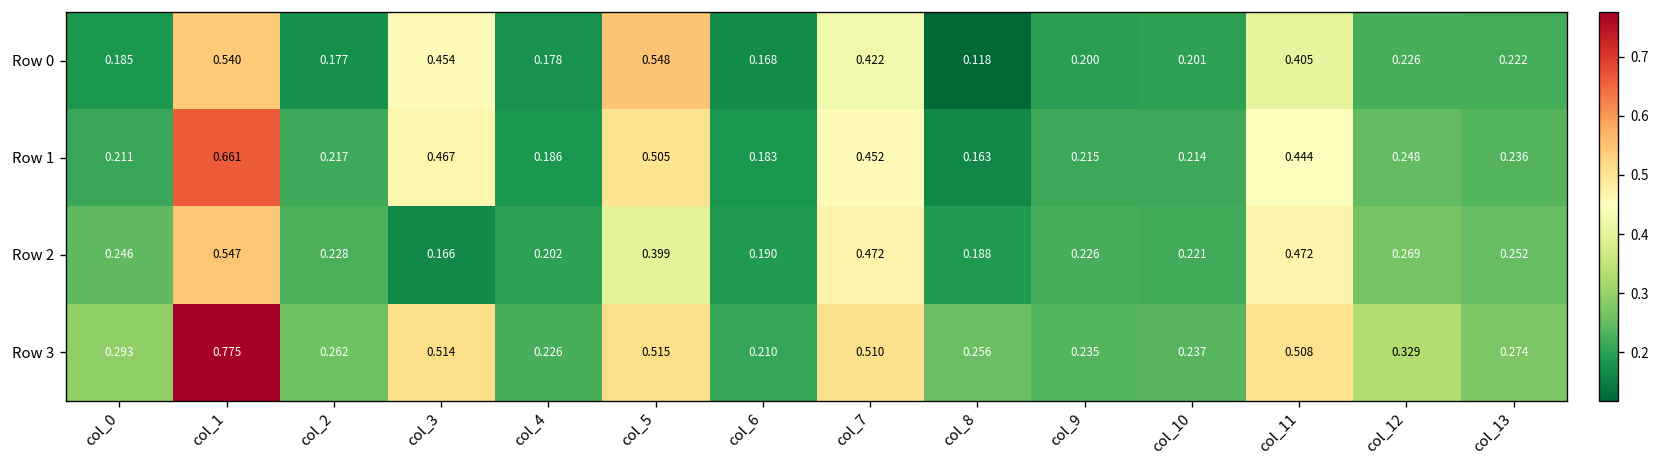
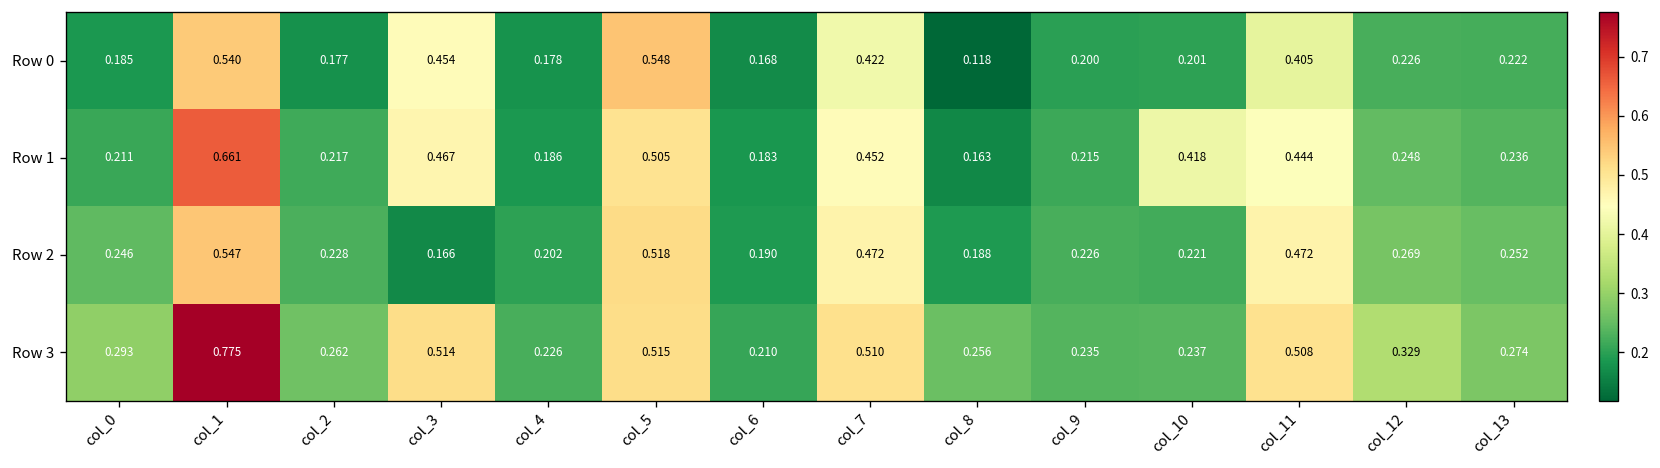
Row 1, col_10: 0.214 -> 0.418
Row 2, col_5: 0.399 -> 0.518
